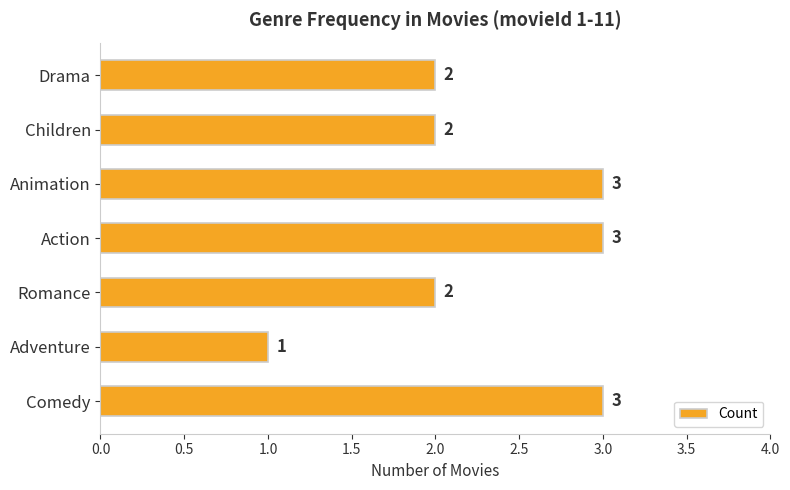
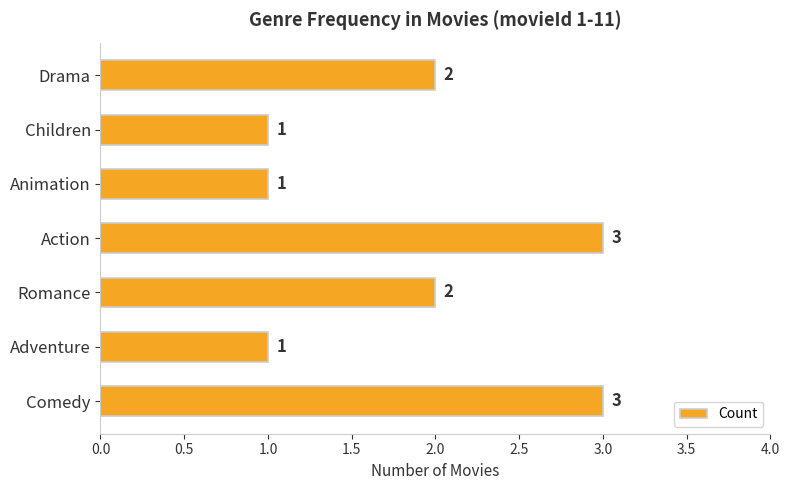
Children: 2 -> 1
Animation: 3 -> 1
